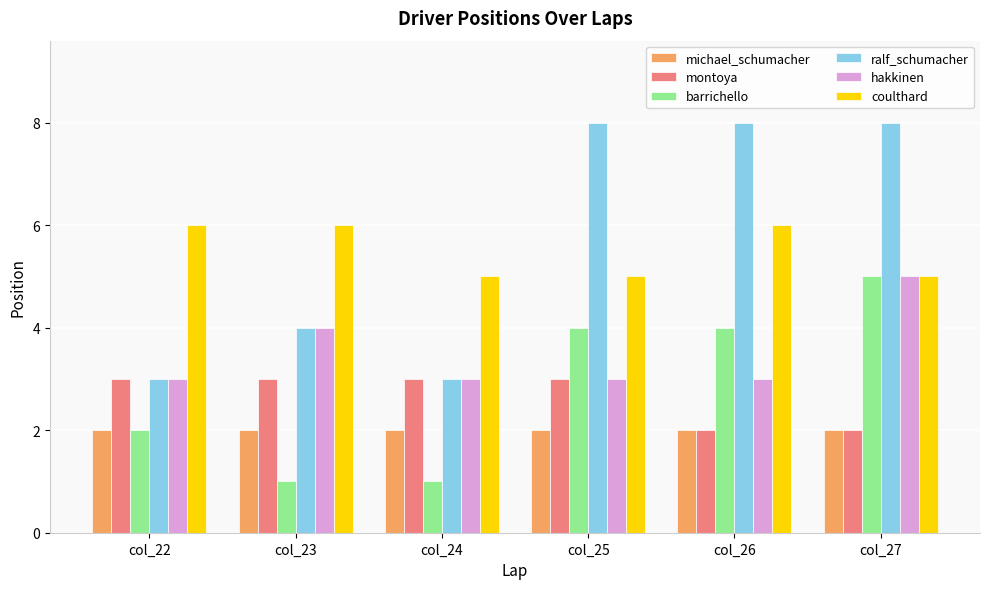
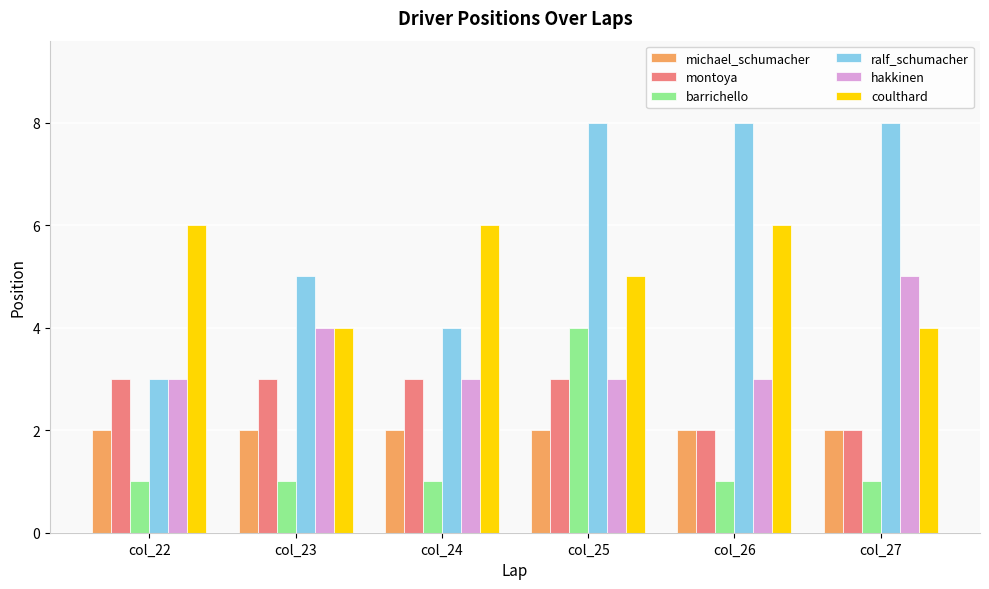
barrichello, col_22: 2 -> 1
ralf_schumacher, col_23: 4 -> 5
coulthard, col_23: 6 -> 4
ralf_schumacher, col_24: 3 -> 4
coulthard, col_24: 5 -> 6
barrichello, col_26: 4 -> 1
barrichello, col_27: 5 -> 1
coulthard, col_27: 5 -> 4
